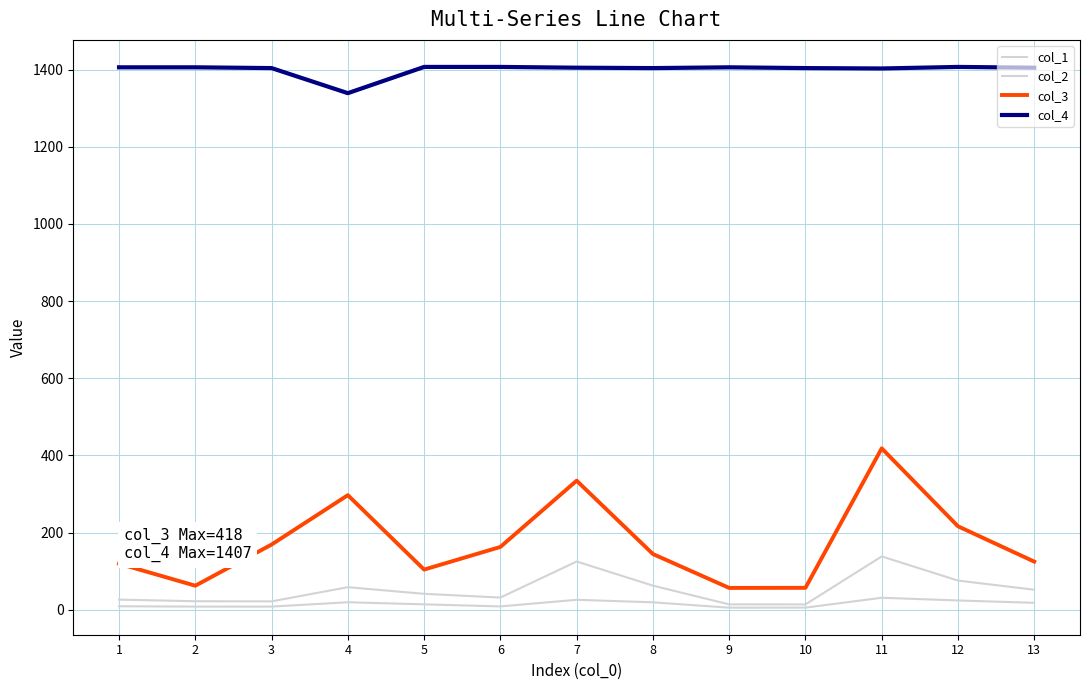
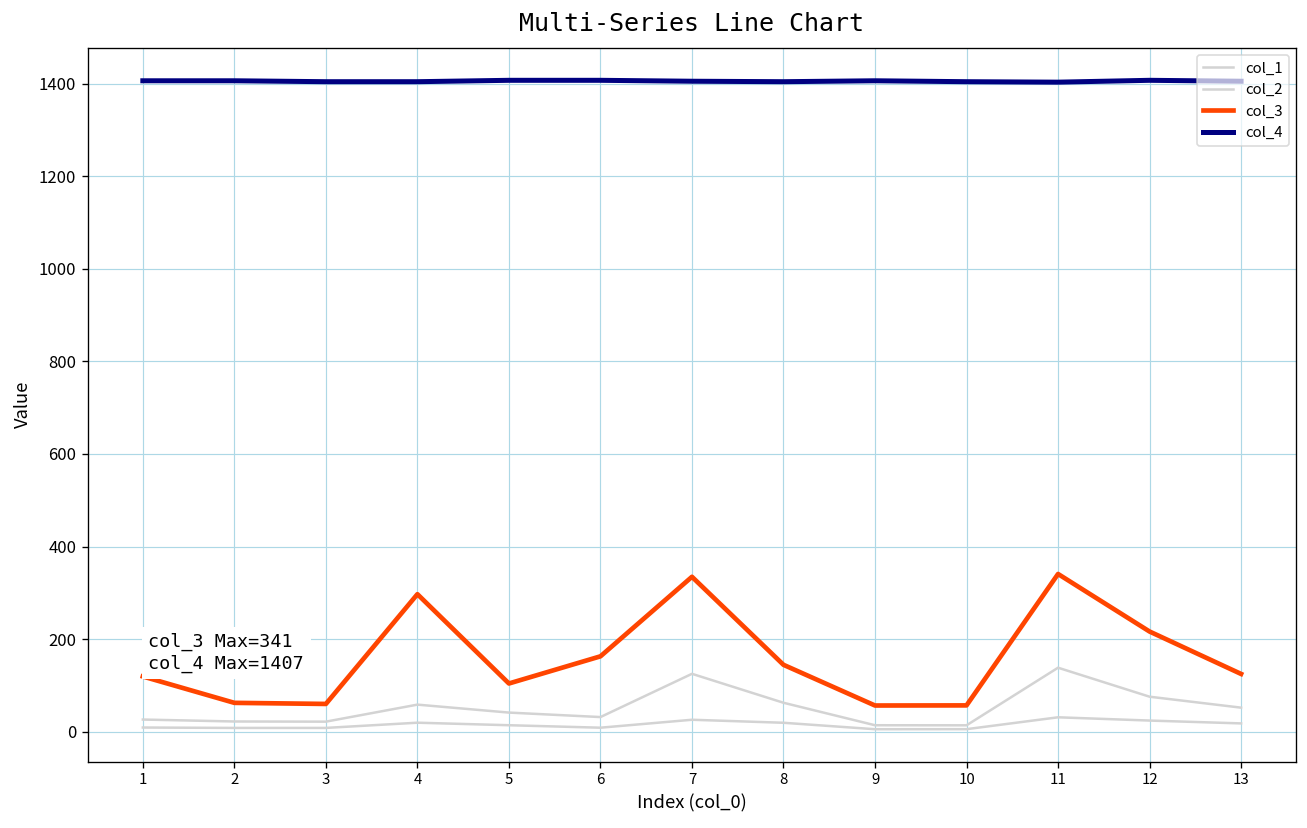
col_3, 3: 170 -> 60
col_4, 4: 1340 -> 1400
col_3, 11: 418 -> 341
